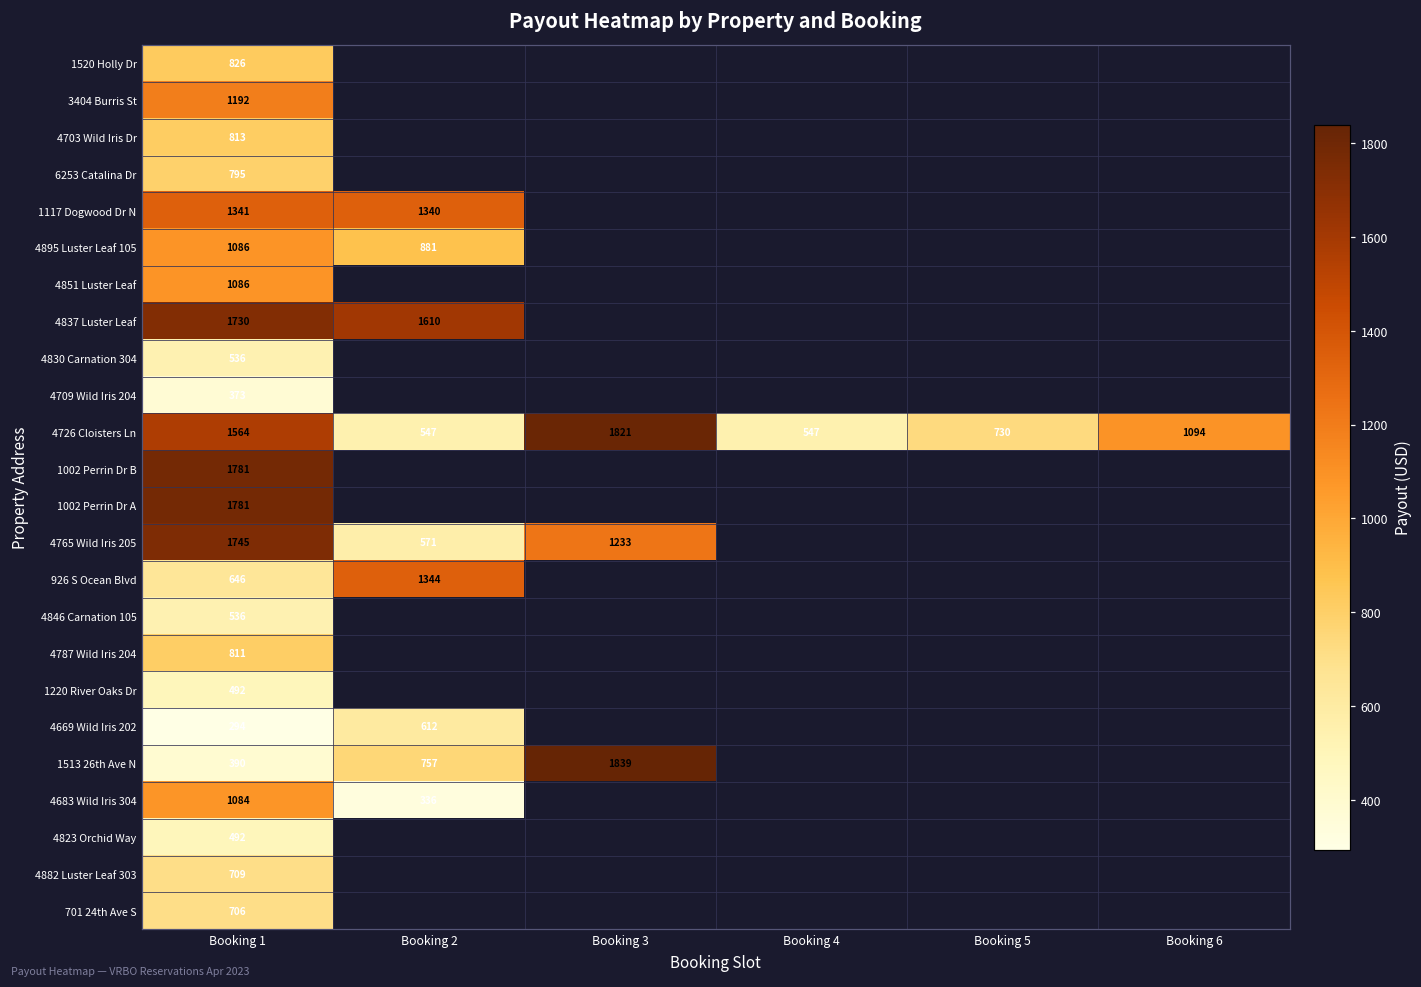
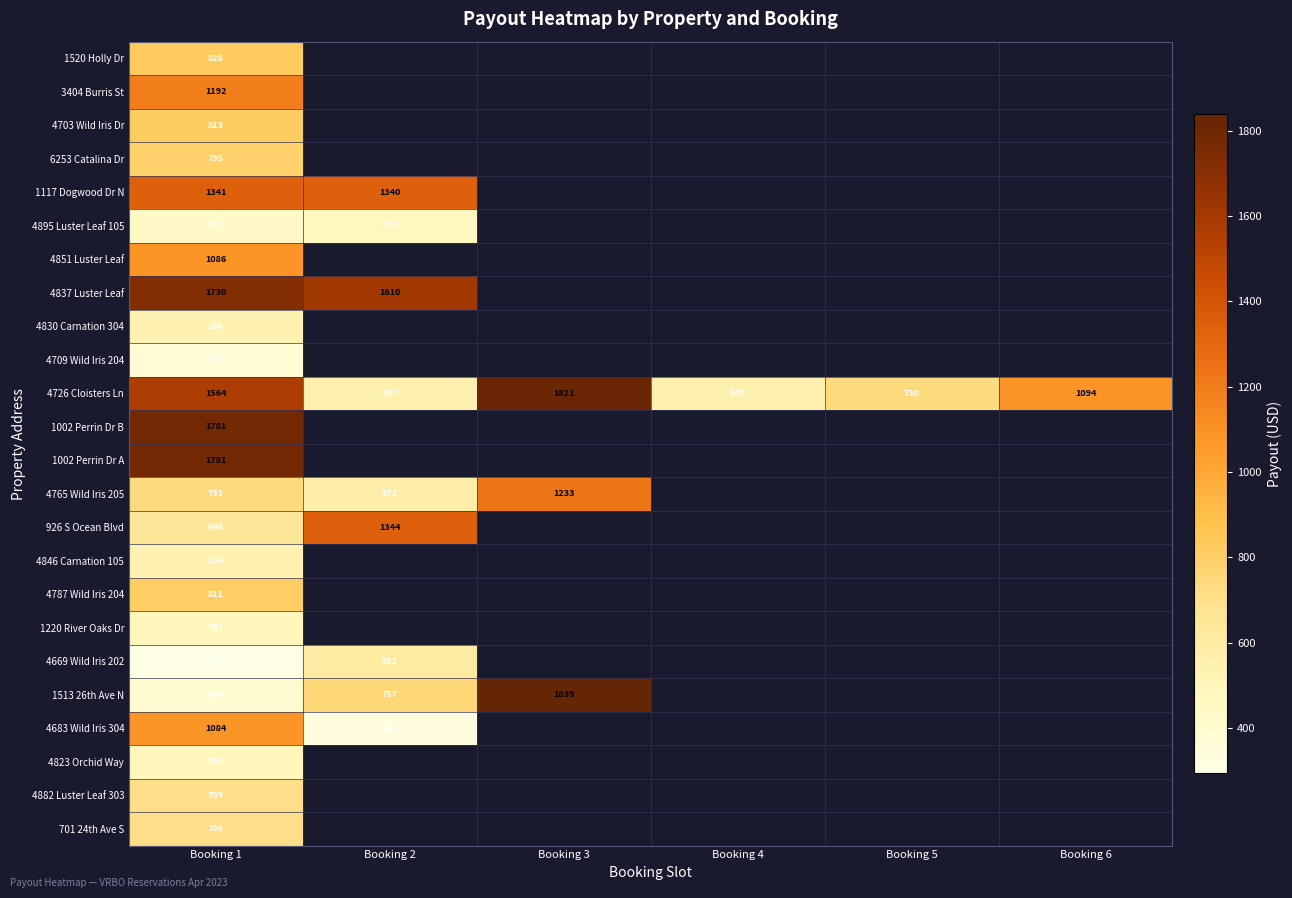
4895 Luster Leaf 105, Booking 1: 1086 -> 432
4895 Luster Leaf 105, Booking 2: 881 -> 474
4765 Wild Iris 205, Booking 1: 1745 -> 731
